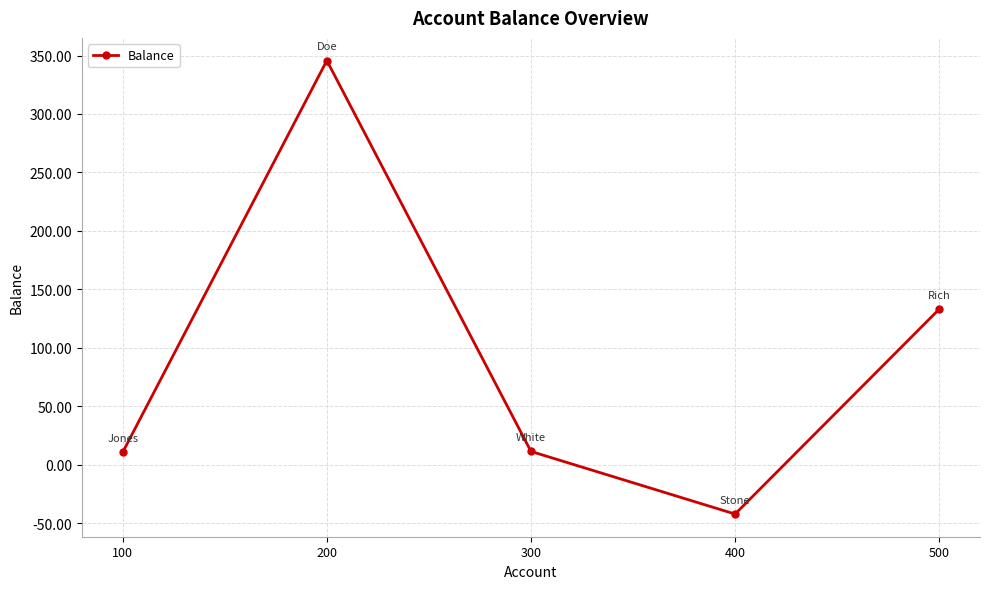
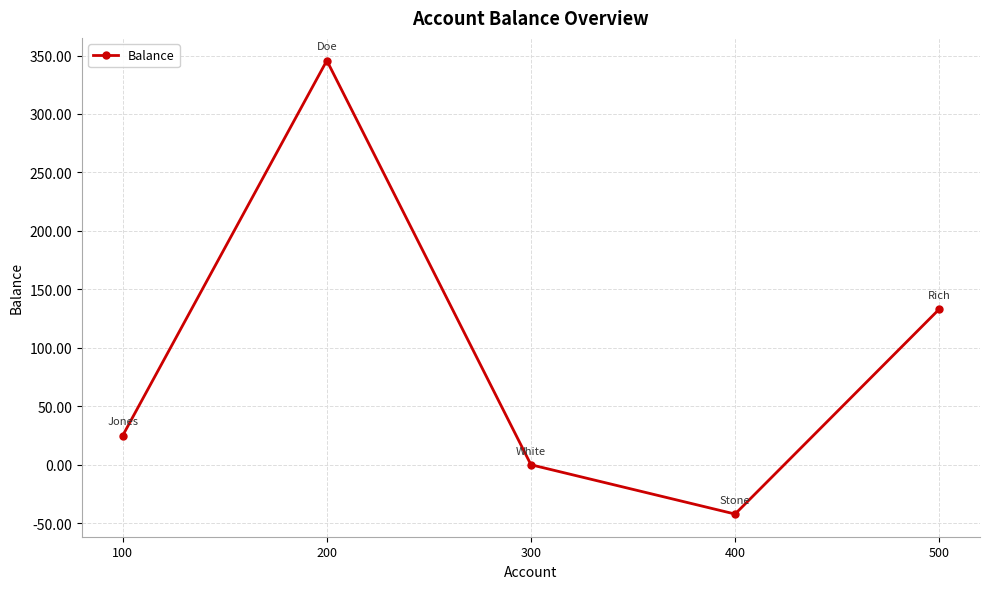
100: 11 -> 25
300: 11 -> 0
